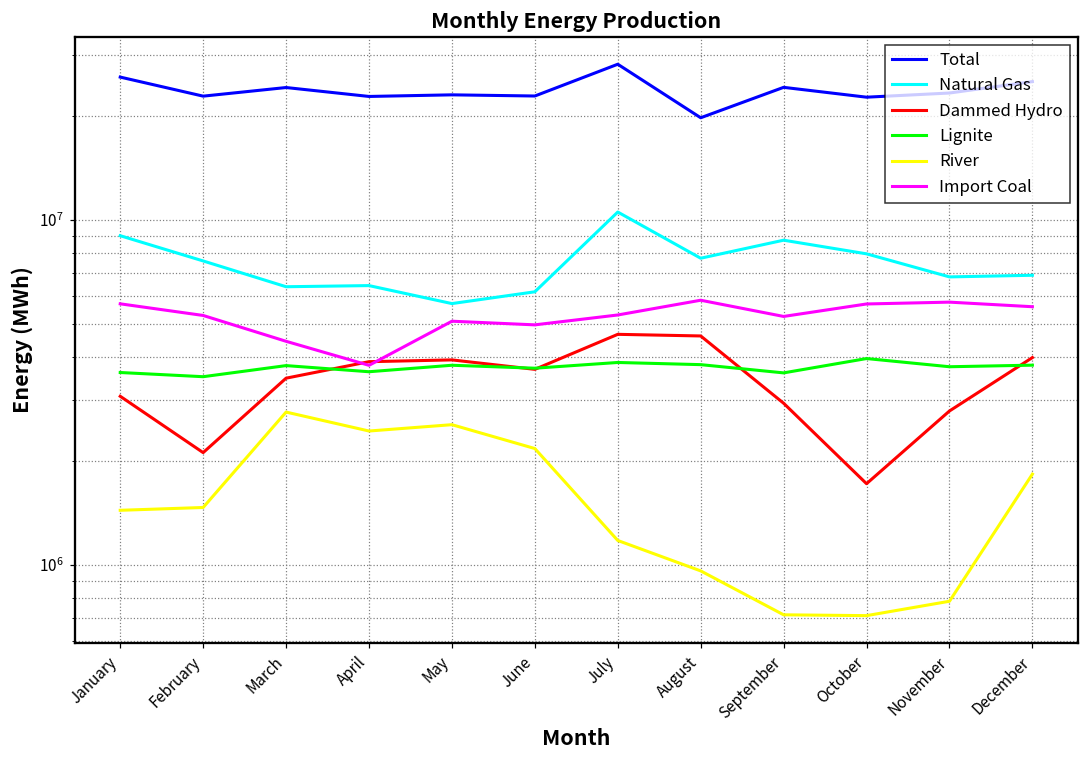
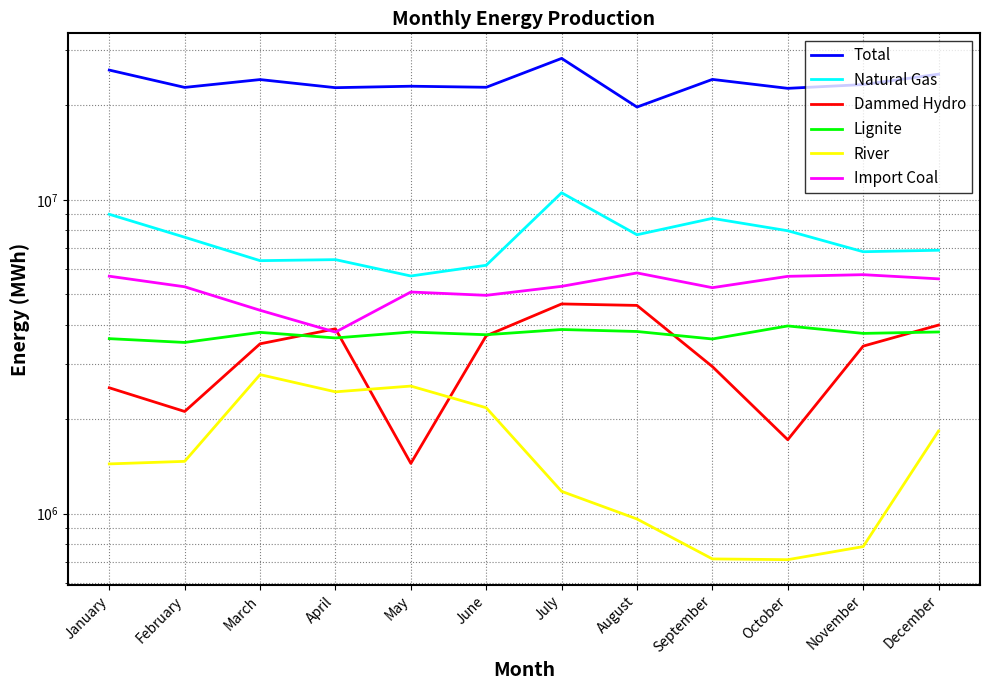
Dammed Hydro, January: 3100000 -> 2500000
Dammed Hydro, May: 3900000 -> 1400000
Dammed Hydro, November: 2800000 -> 3400000
